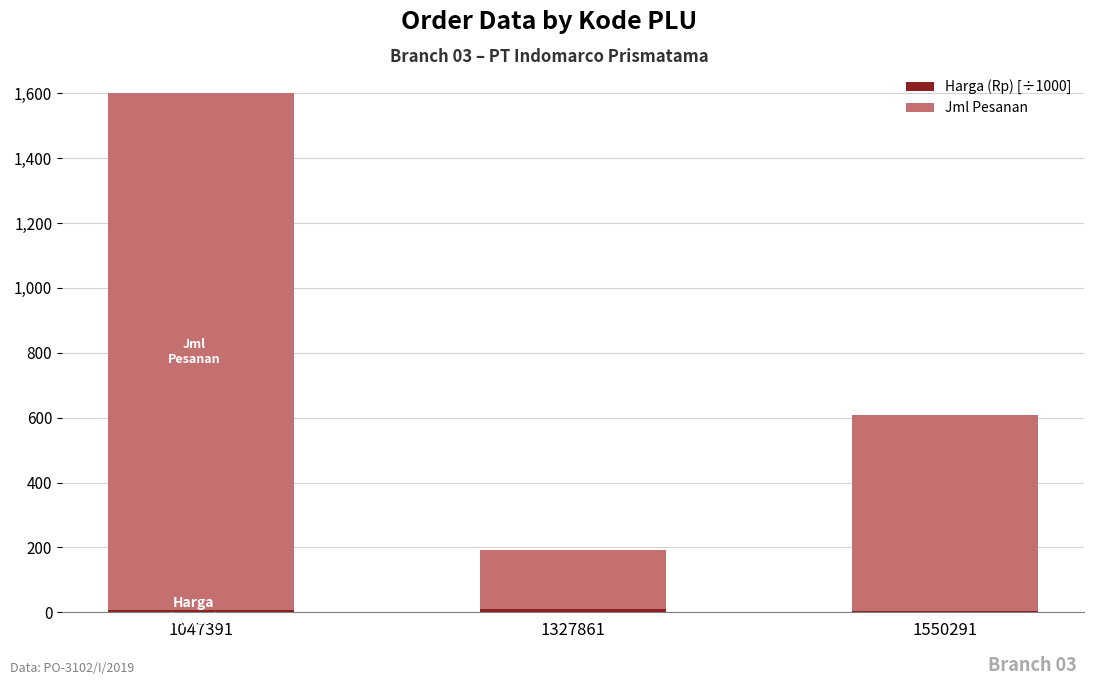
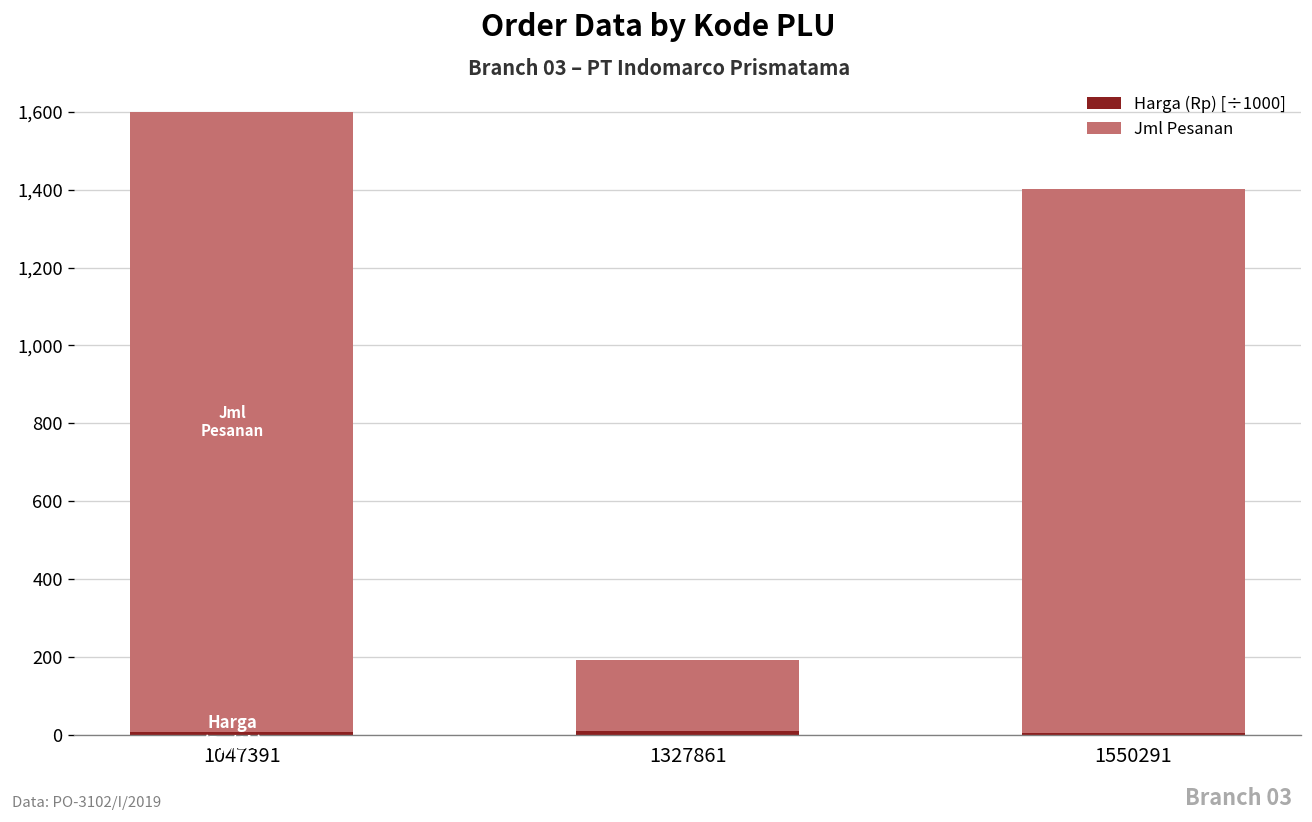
Jml Pesanan, 1550291: 600 -> 1,400
